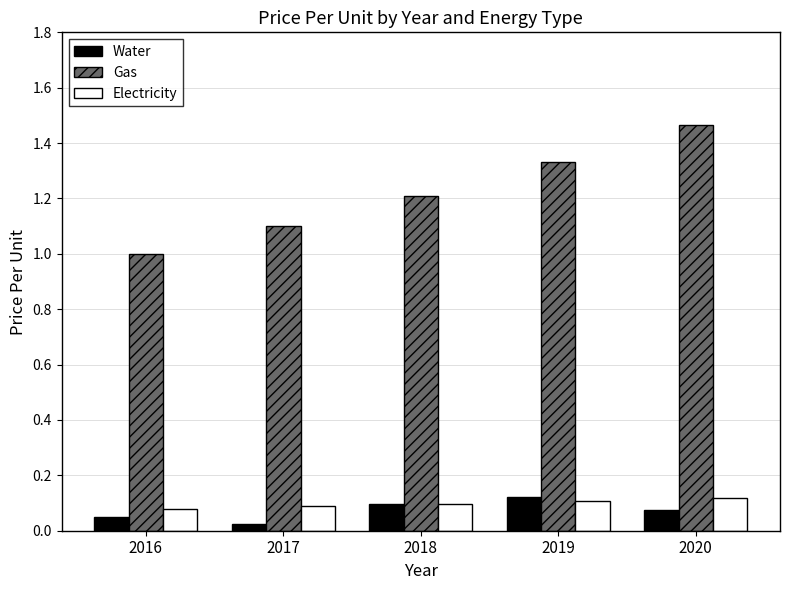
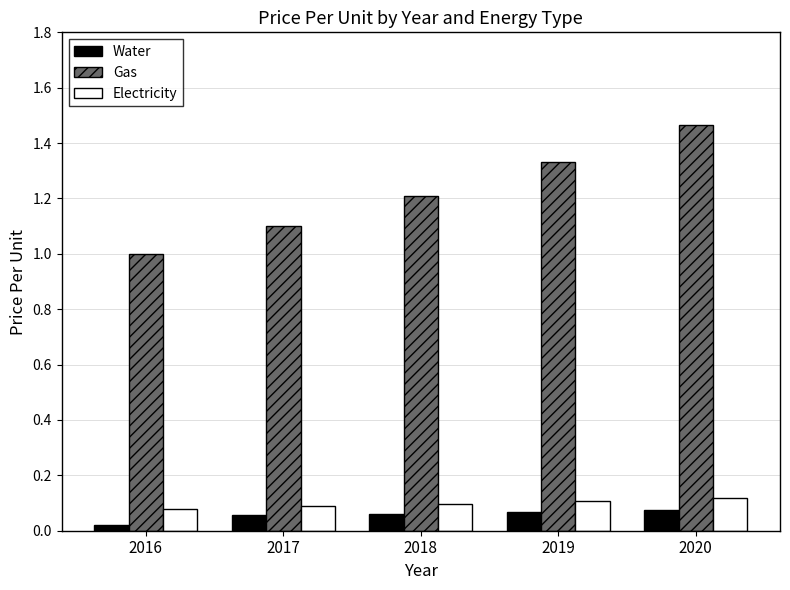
Water, 2016: 0.05 -> 0.02
Water, 2017: 0.03 -> 0.06
Water, 2018: 0.10 -> 0.06
Water, 2019: 0.12 -> 0.07
